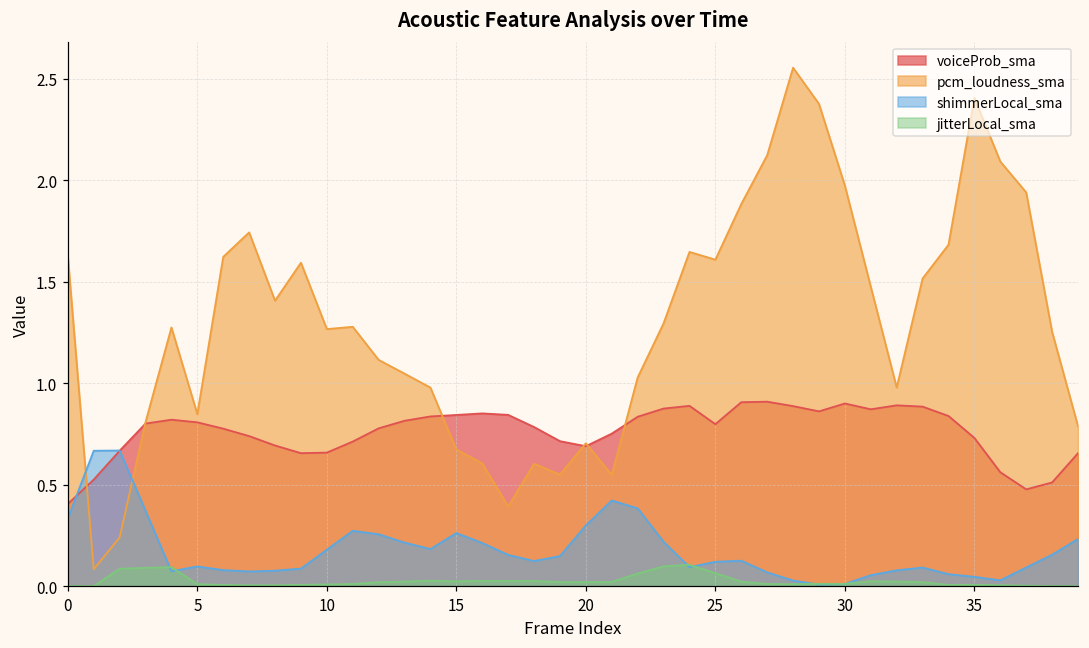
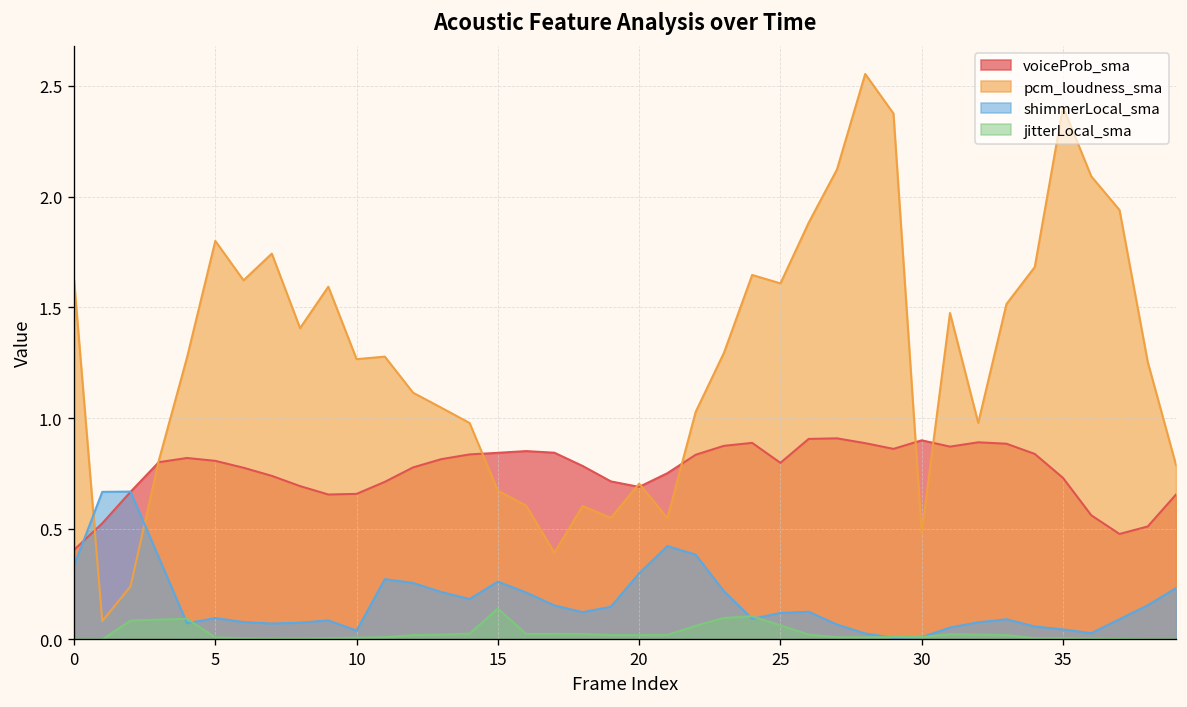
pcm_loudness_sma, 5: 0.85 -> 1.80
shimmerLocal_sma, 10: 0.18 -> 0.04
jitterLocal_sma, 15: 0.02 -> 0.14
pcm_loudness_sma, 30: 1.97 -> 0.48
